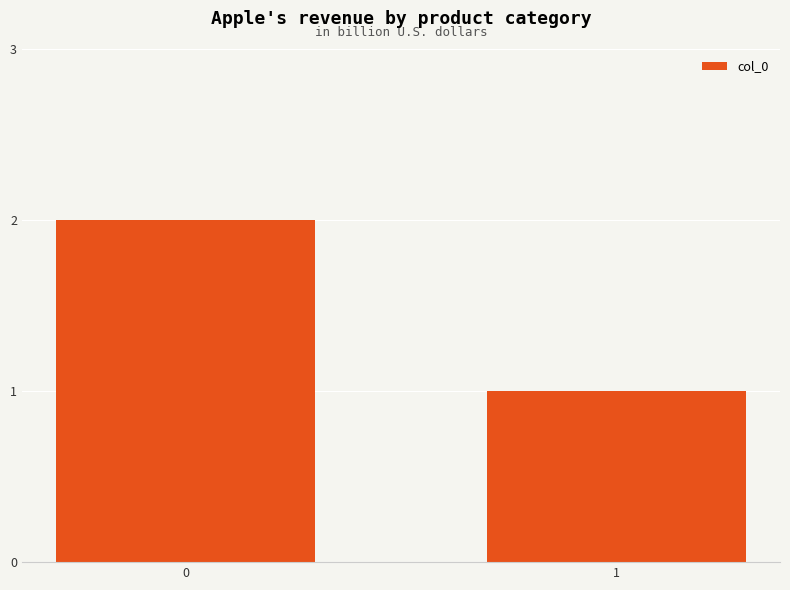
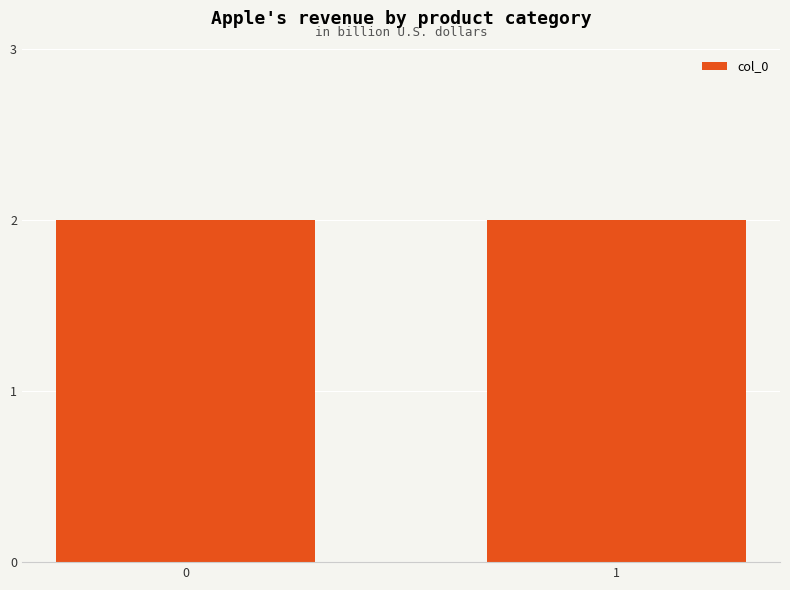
1: 1 -> 2
